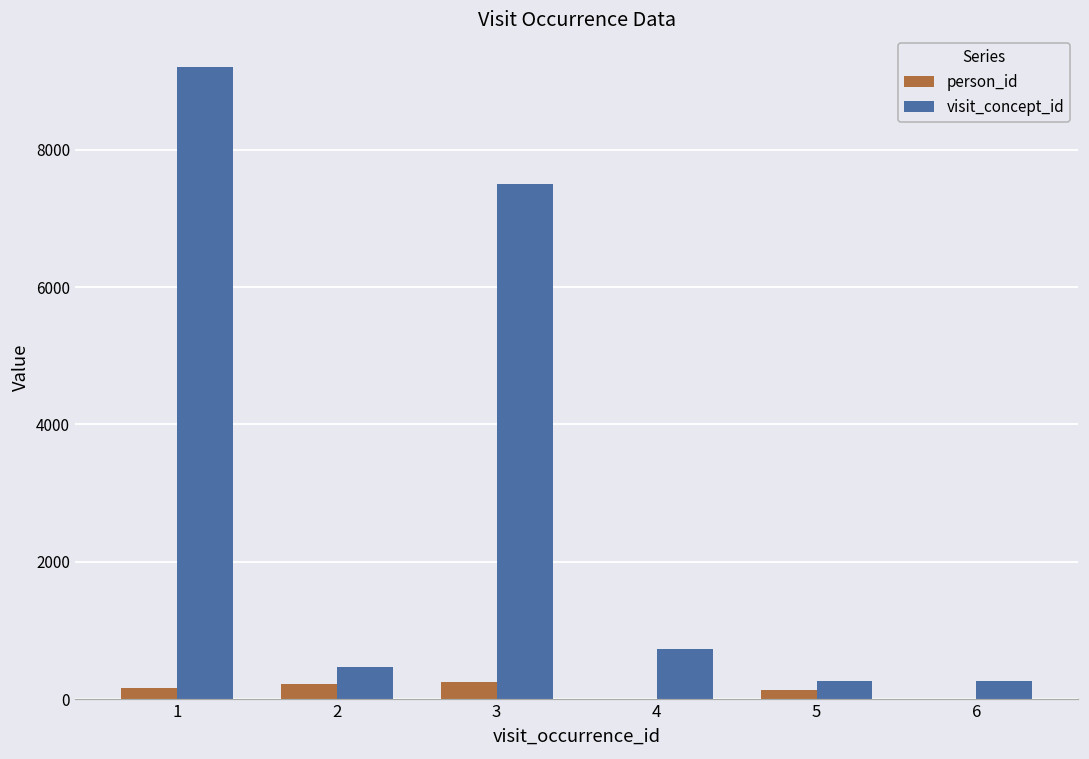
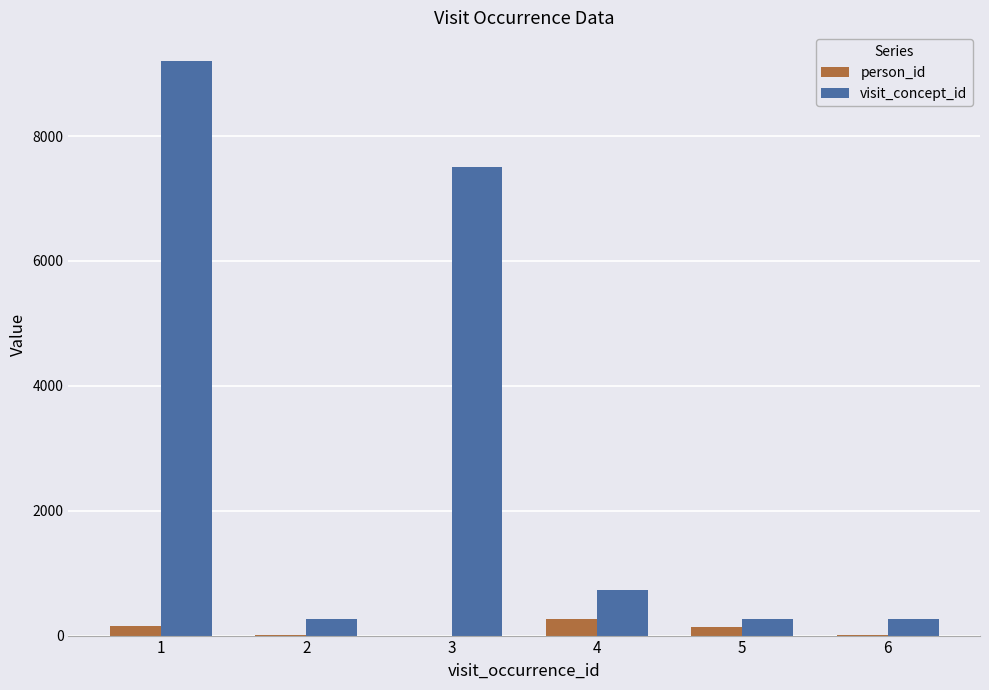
person_id, 2: 200 -> 0
visit_concept_id, 2: 500 -> 300
person_id, 3: 200 -> 0
person_id, 4: 0 -> 300
